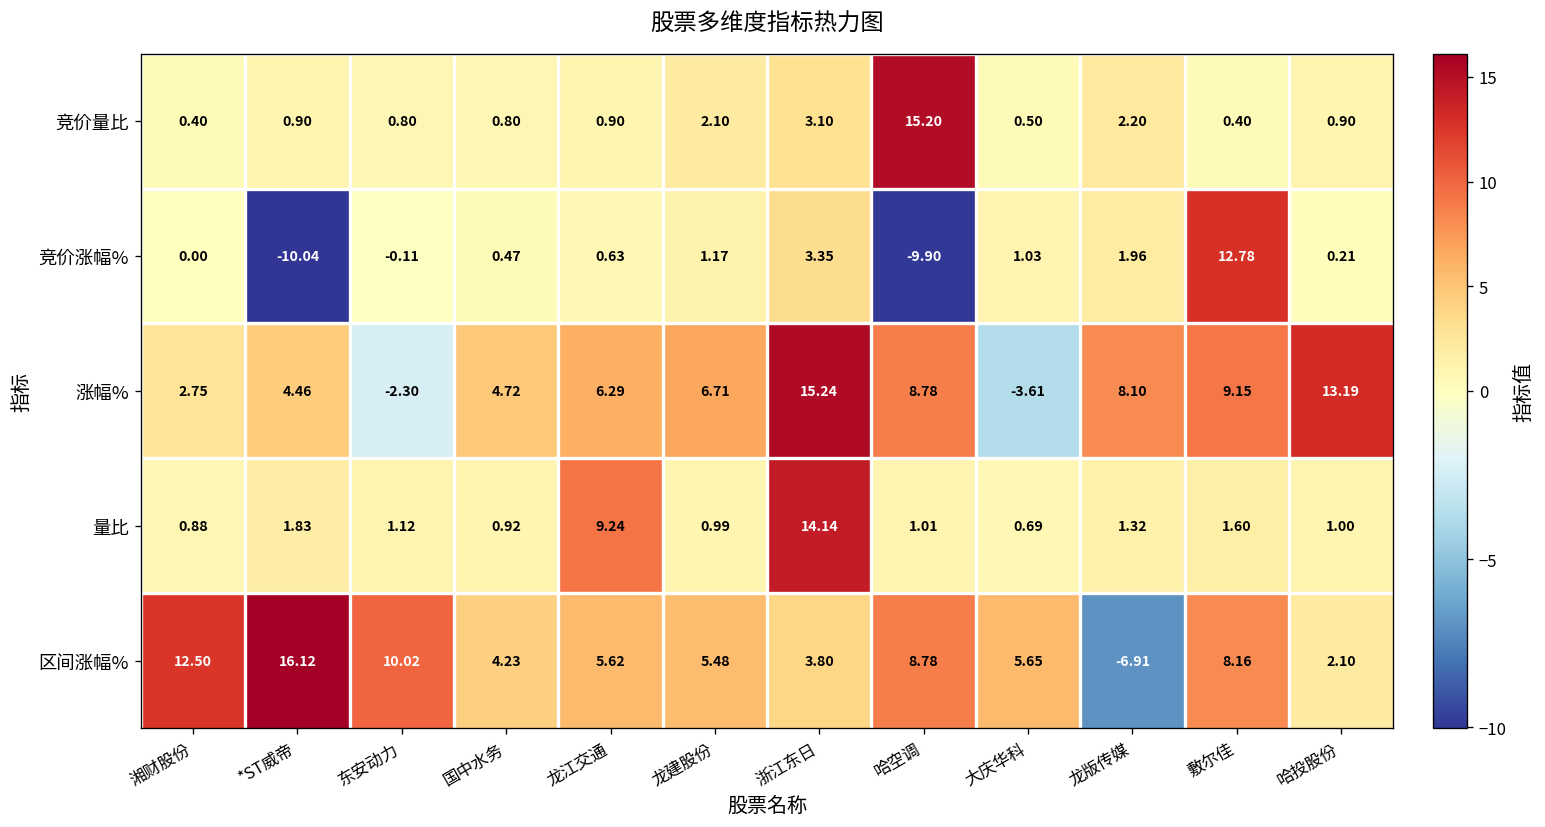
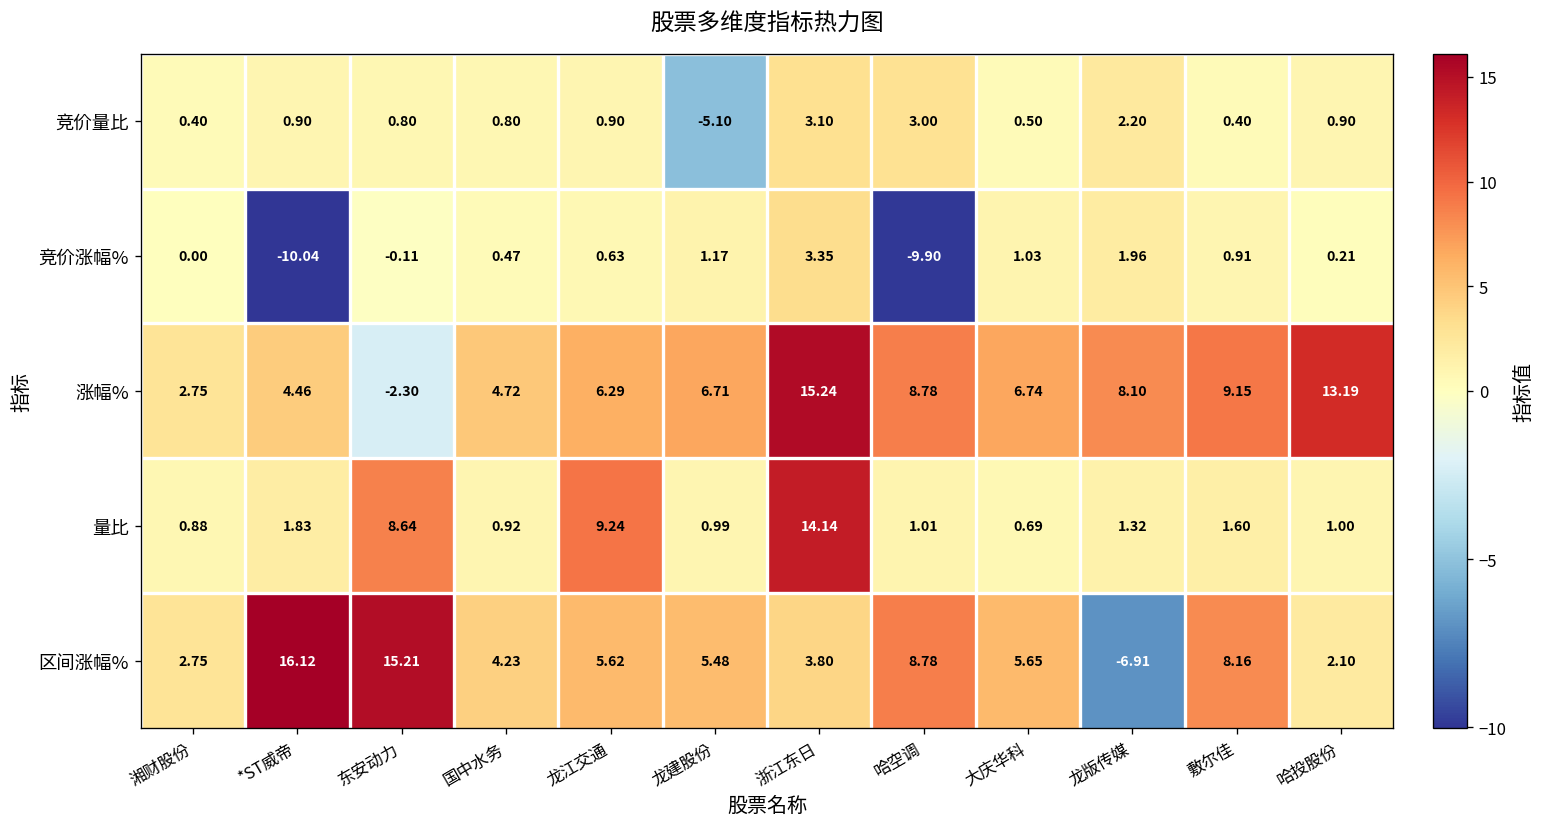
竞价量比, 龙建股份: 2.10 -> -5.10
竞价量比, 哈空调: 15.20 -> 3.00
竞价涨幅%, 敷尔佳: 12.78 -> 0.91
涨幅%, 大庆华科: -3.61 -> 6.74
量比, 东安动力: 1.12 -> 8.64
区间涨幅%, 湘财股份: 12.50 -> 2.75
区间涨幅%, 东安动力: 10.02 -> 15.21
